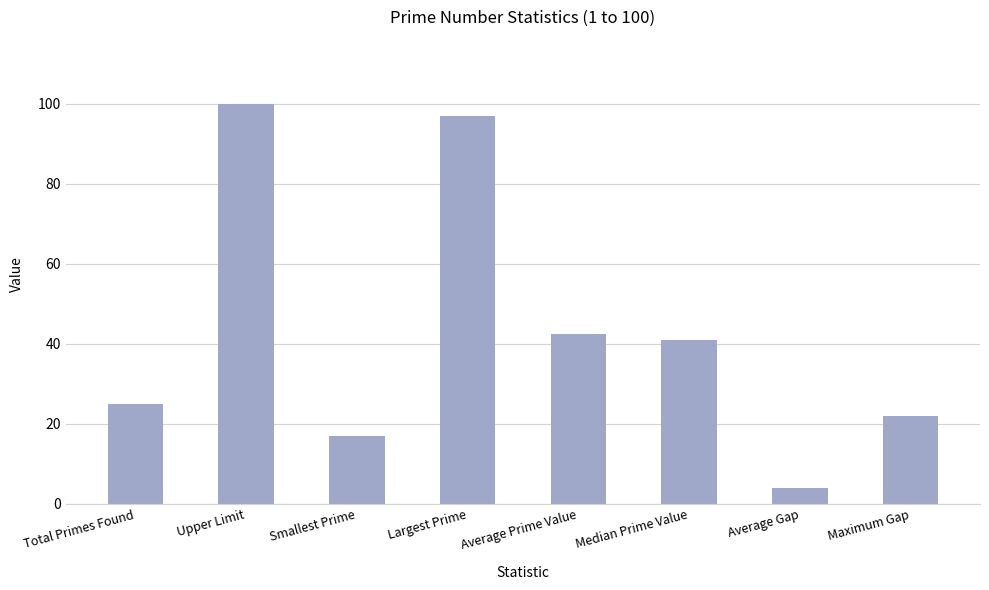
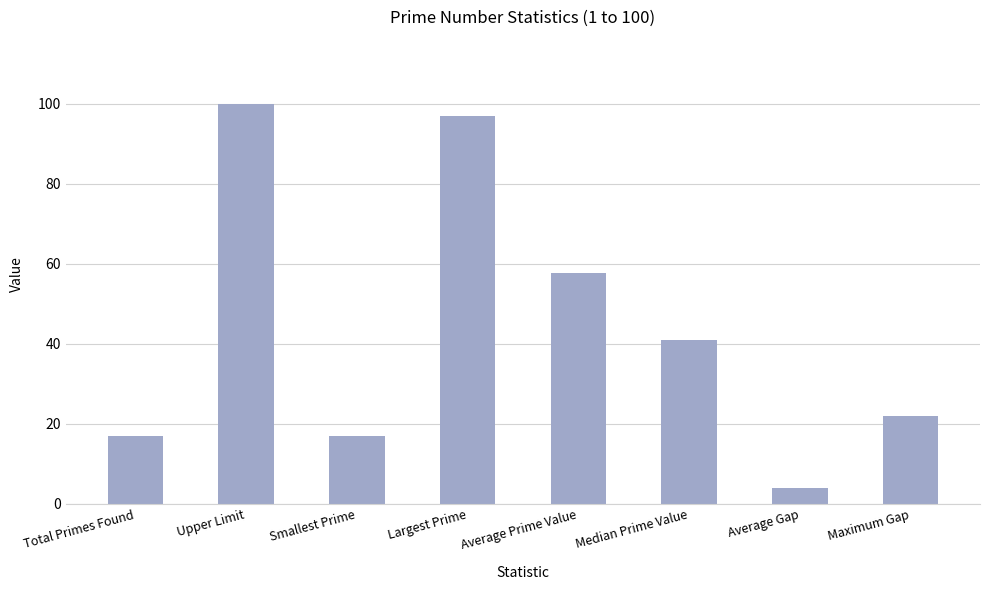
Total Primes Found: 25 -> 17
Average Prime Value: 42 -> 58
